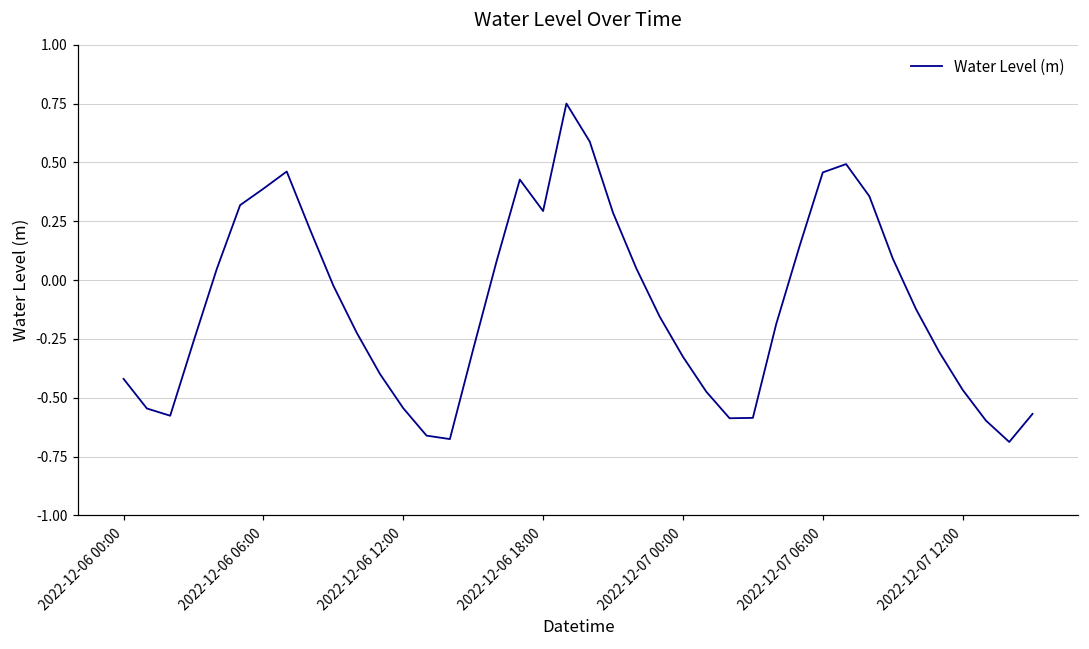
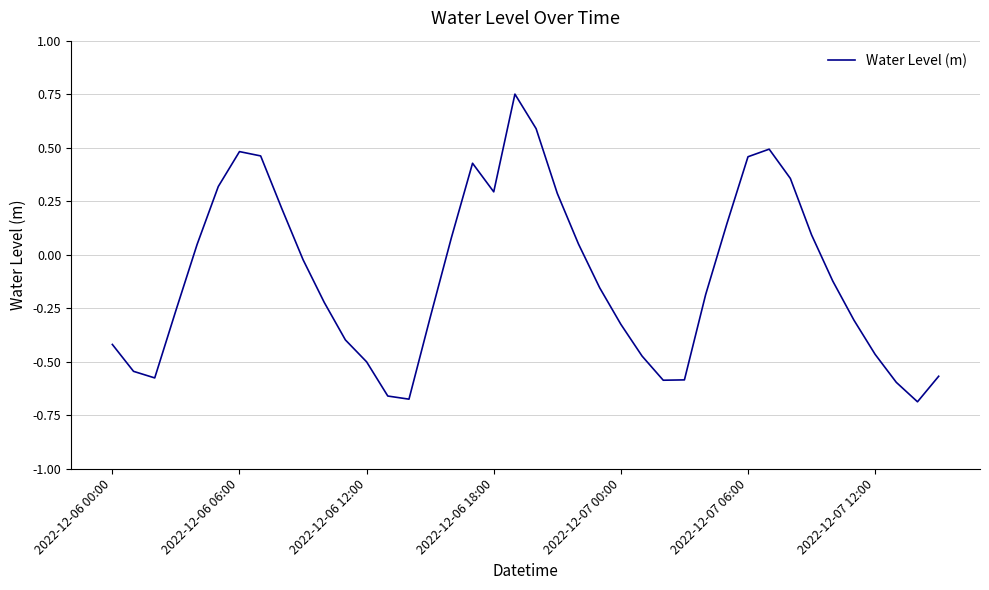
2022-12-06 06:00: 0.39 -> 0.48
2022-12-06 12:00: -0.54 -> -0.50
